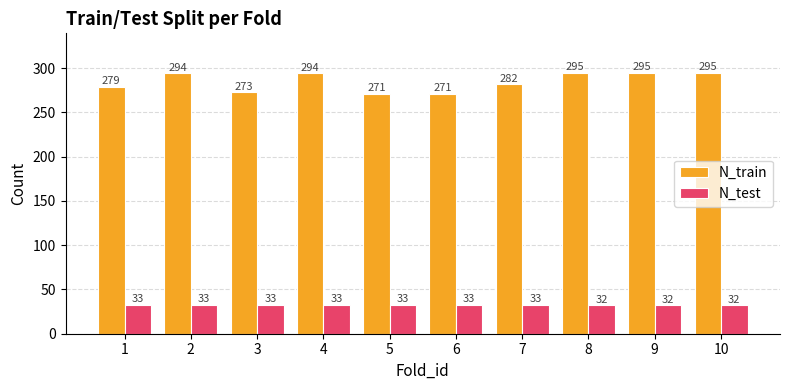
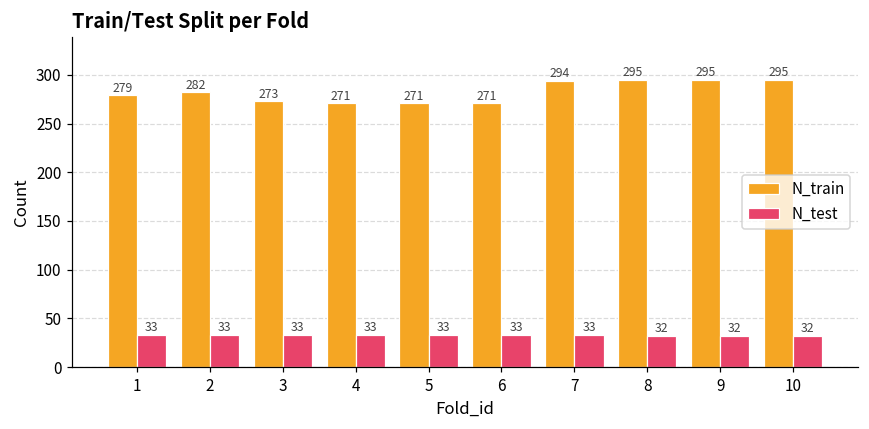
N_train, 2: 294 -> 282
N_train, 4: 294 -> 271
N_train, 7: 282 -> 294
